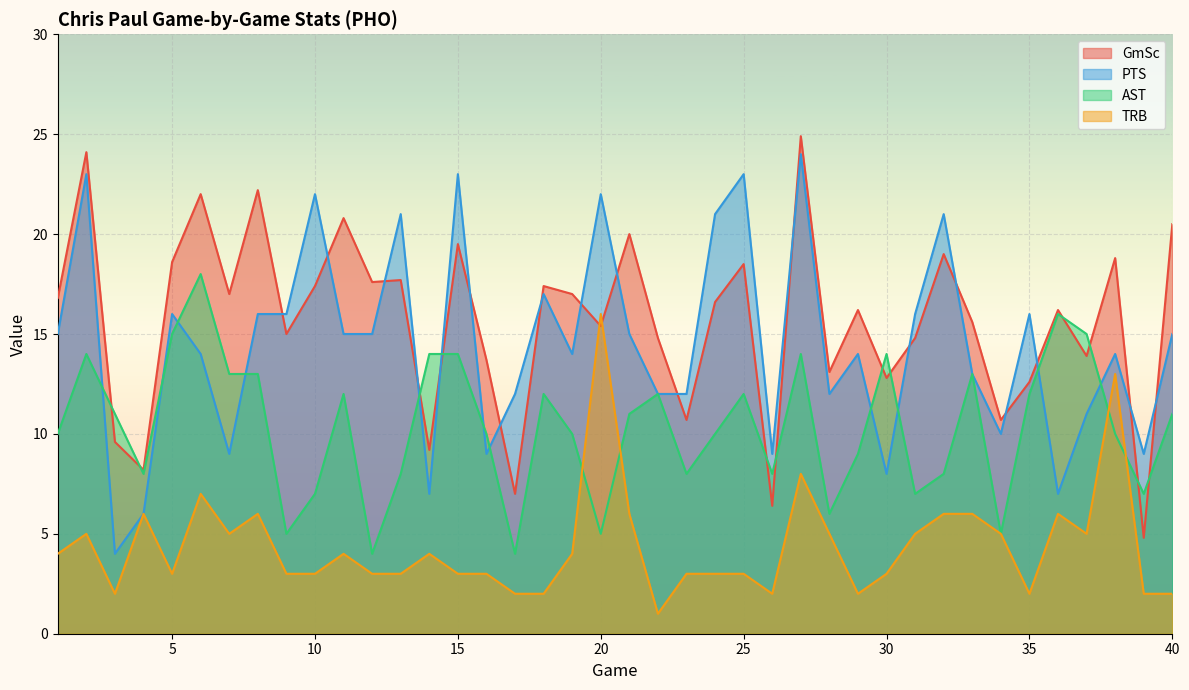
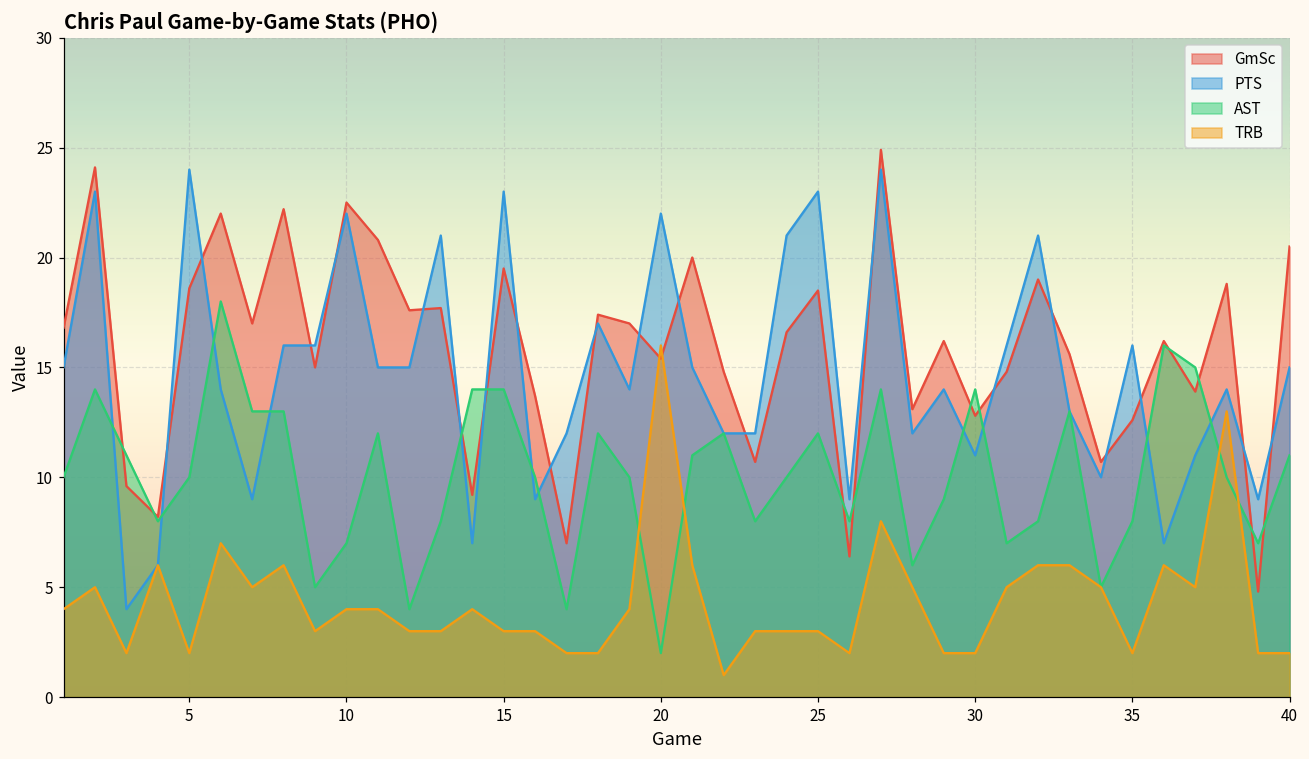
PTS, 5: 16 -> 24
AST, 5: 15 -> 10
TRB, 5: 3 -> 2
GmSc, 10: 17.4 -> 22.5
TRB, 10: 3 -> 4
AST, 20: 5 -> 2
PTS, 30: 8 -> 11
TRB, 30: 3 -> 2
AST, 35: 12 -> 8
